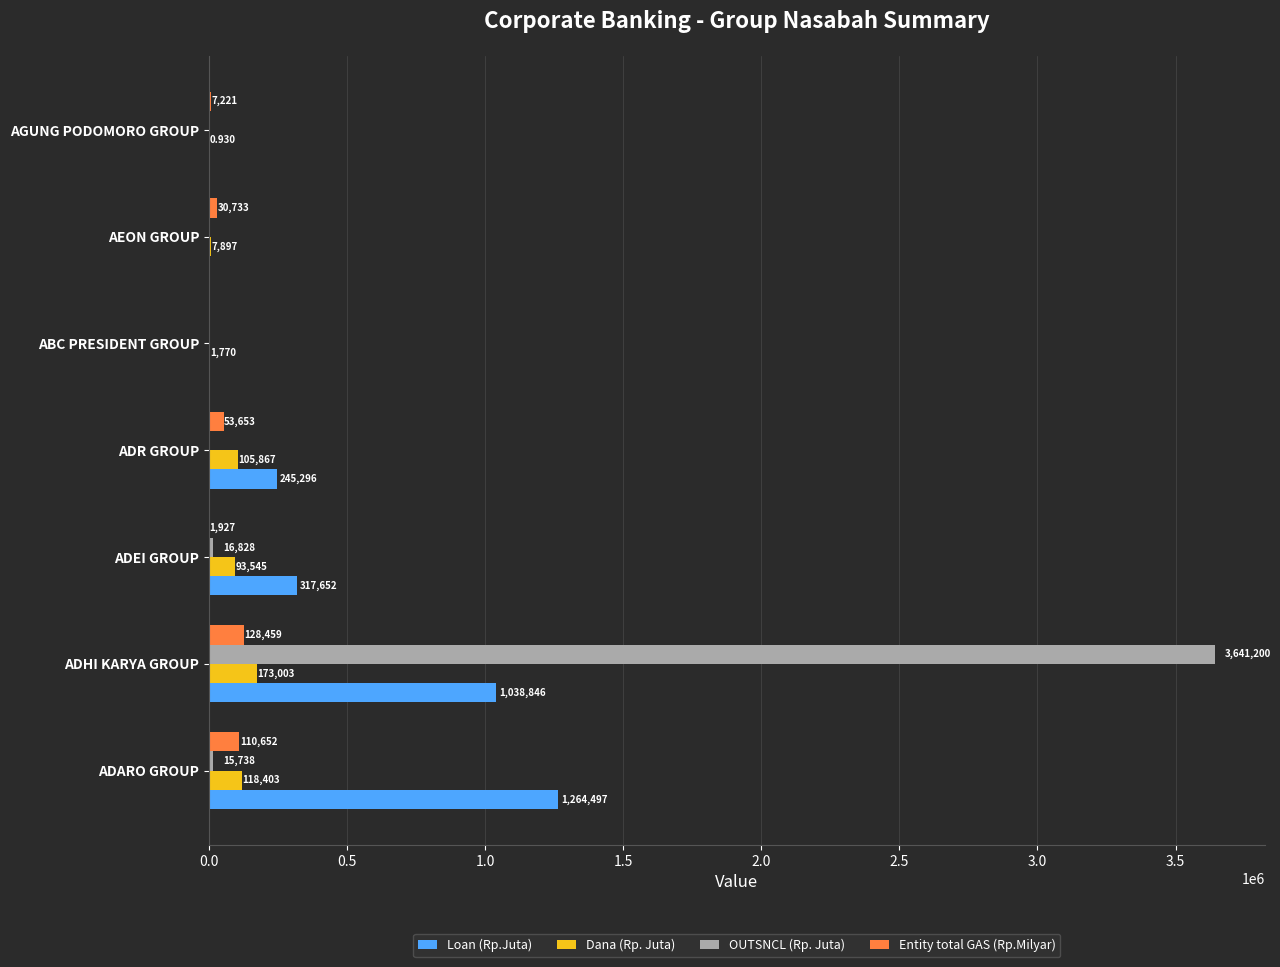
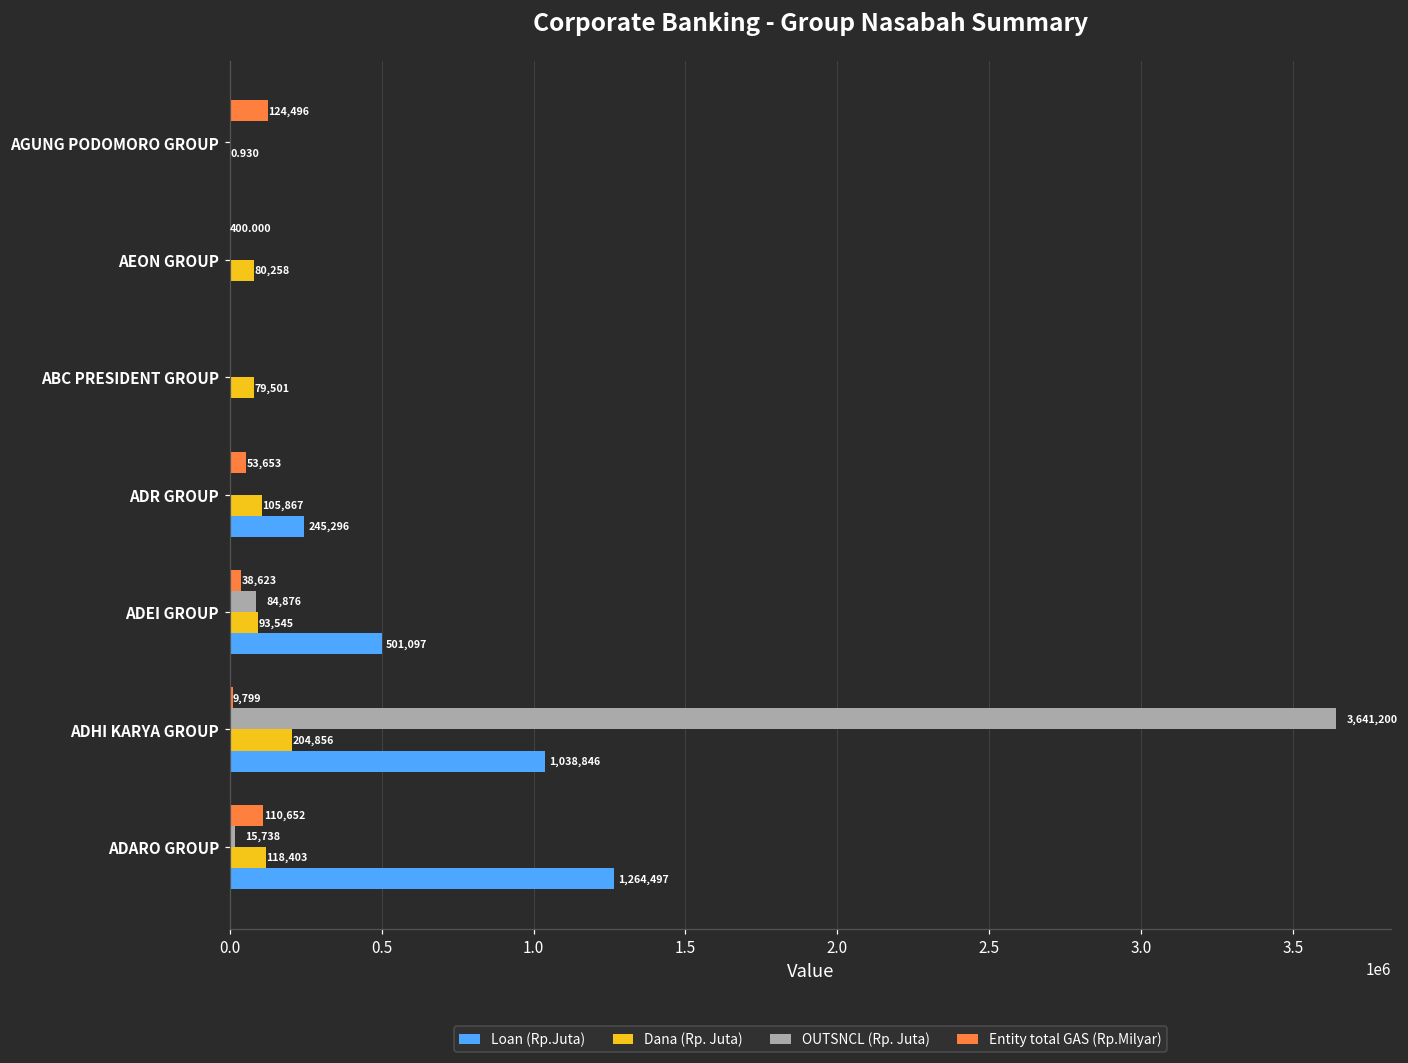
Entity total GAS (Rp.Milyar), AGUNG PODOMORO GROUP: 7,221 -> 124,496
Entity total GAS (Rp.Milyar), AEON GROUP: 30,733 -> 400.000
Dana (Rp. Juta), AEON GROUP: 7,897 -> 80,258
Dana (Rp. Juta), ABC PRESIDENT GROUP: 1,770 -> 79,501
Entity total GAS (Rp.Milyar), ADEI GROUP: 1,927 -> 38,623
OUTSNCL (Rp. Juta), ADEI GROUP: 16,828 -> 84,876
Loan (Rp.Juta), ADEI GROUP: 317,652 -> 501,097
Entity total GAS (Rp.Milyar), ADHI KARYA GROUP: 128,459 -> 9,799
Dana (Rp. Juta), ADHI KARYA GROUP: 173,003 -> 204,856
